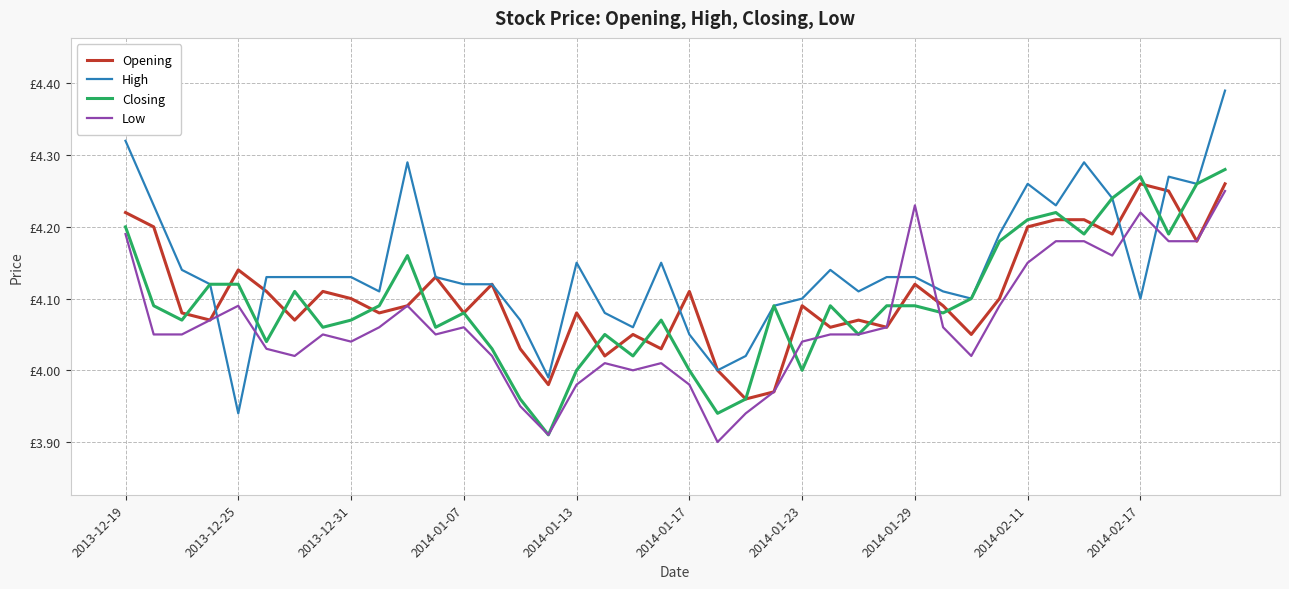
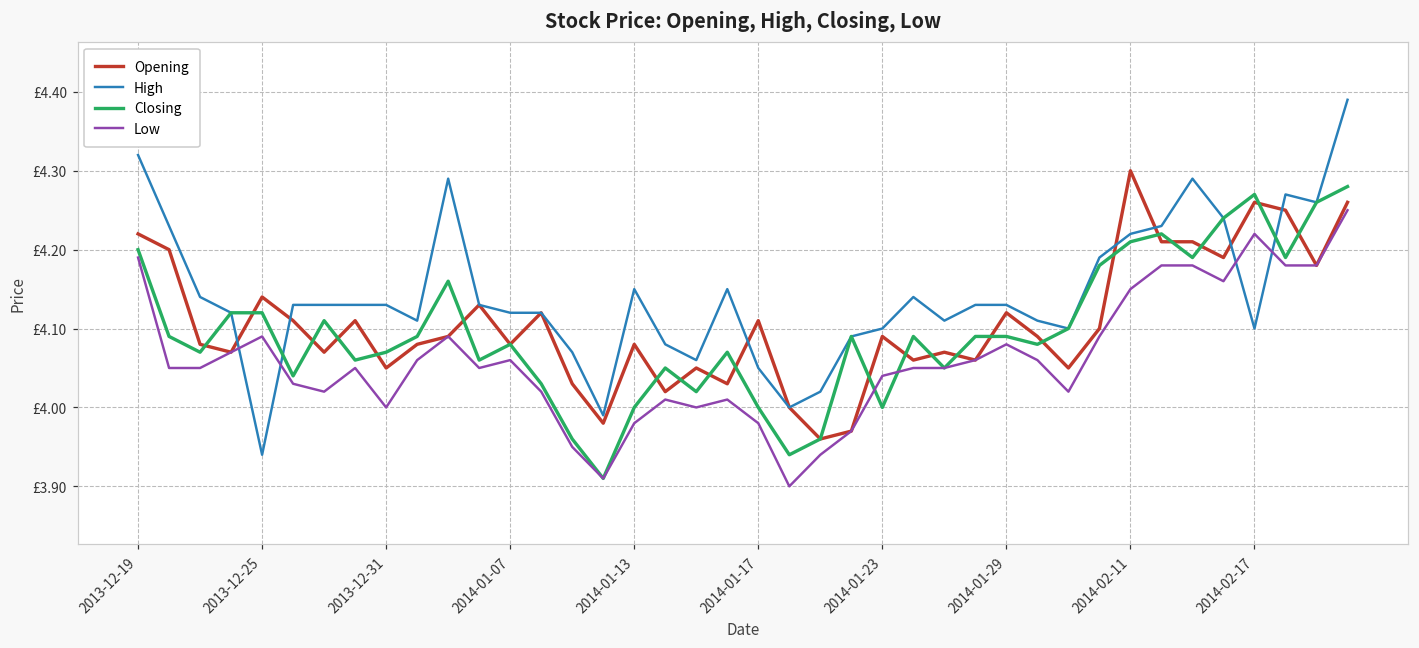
Opening, 2013-12-31: £4.10 -> £4.05
Low, 2013-12-31: £4.04 -> £4.00
Low, 2014-01-29: £4.23 -> £4.08
Opening, 2014-02-11: £4.2 -> £4.3
High, 2014-02-11: £4.26 -> £4.22
